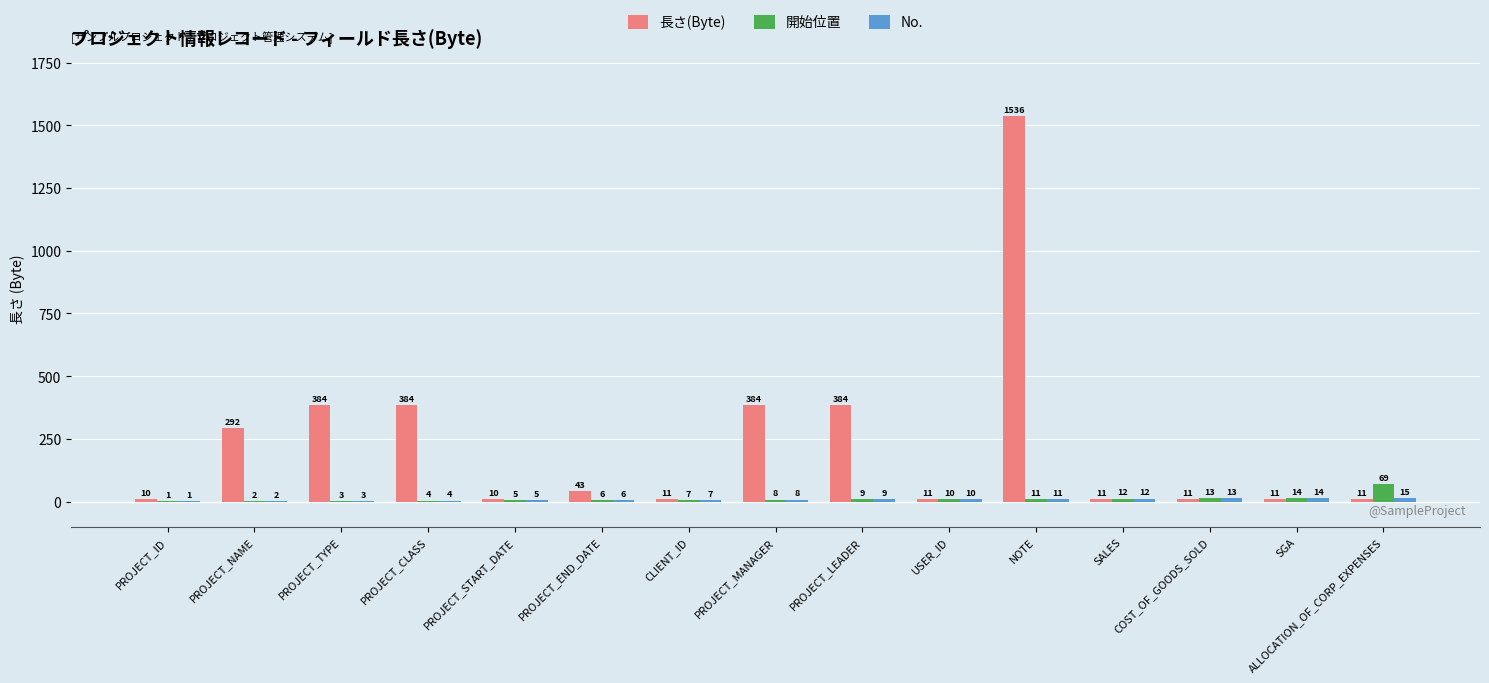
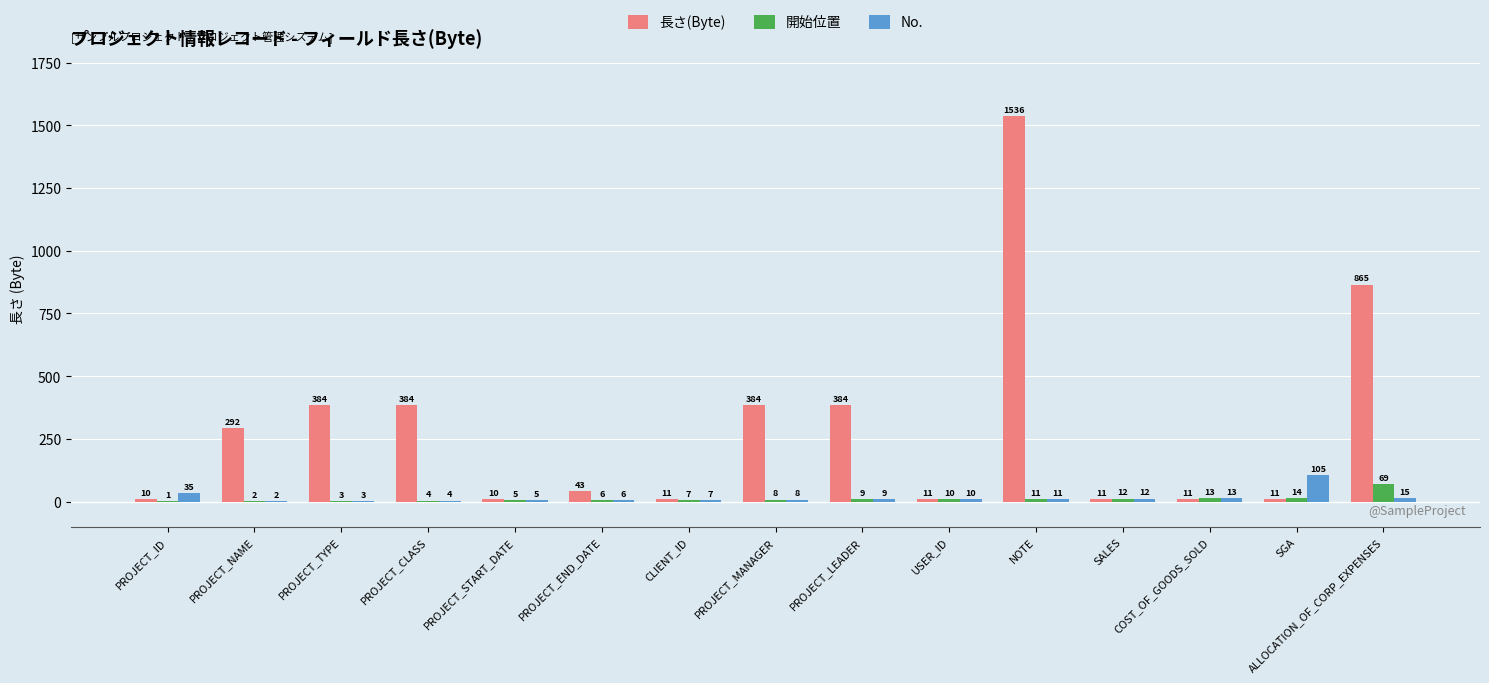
No., PROJECT_ID: 1 -> 35
No., SGA: 14 -> 105
長さ(Byte), ALLOCATION_OF_CORP_EXPENSES: 11 -> 865
